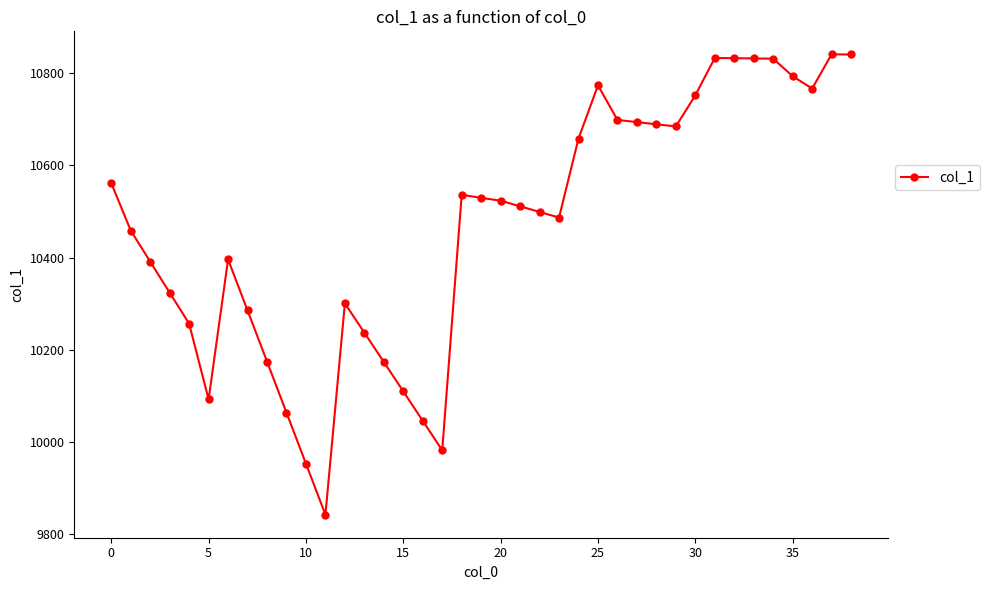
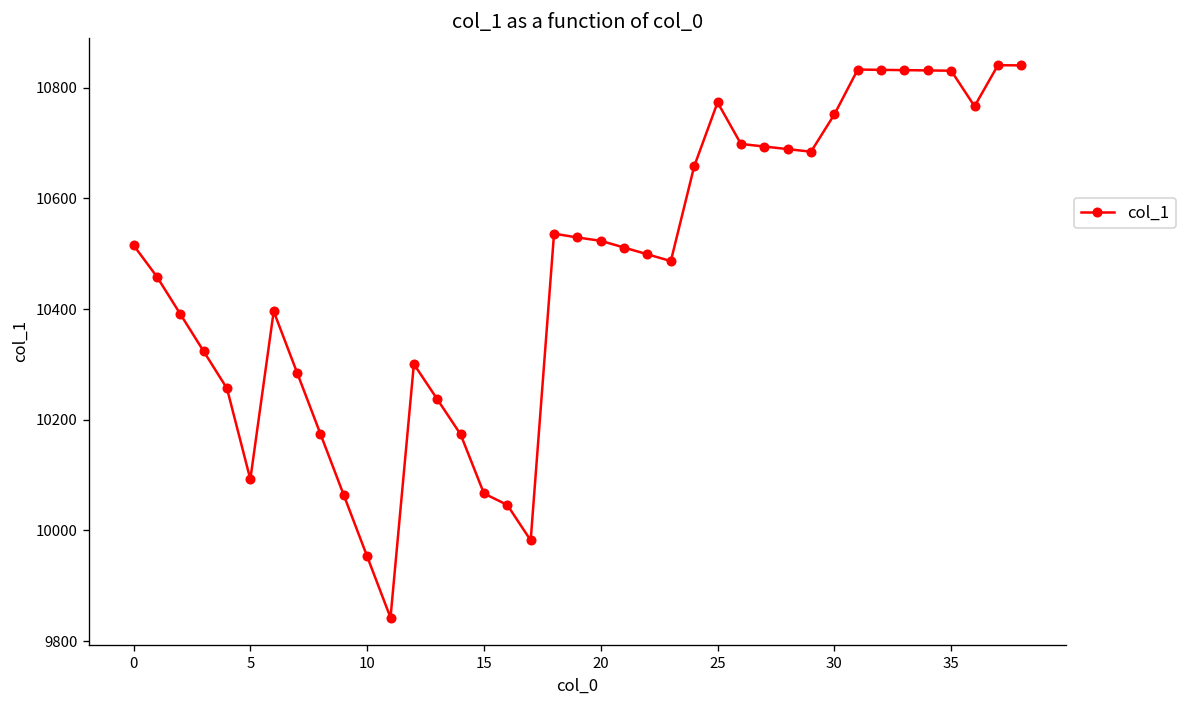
0: 10560 -> 10520
15: 10110 -> 10070
35: 10790 -> 10830
